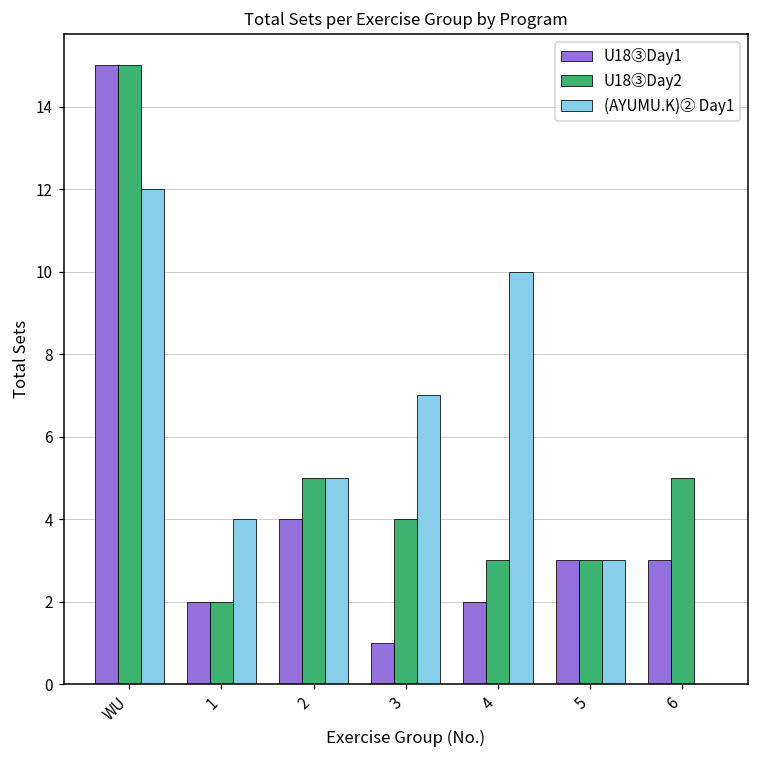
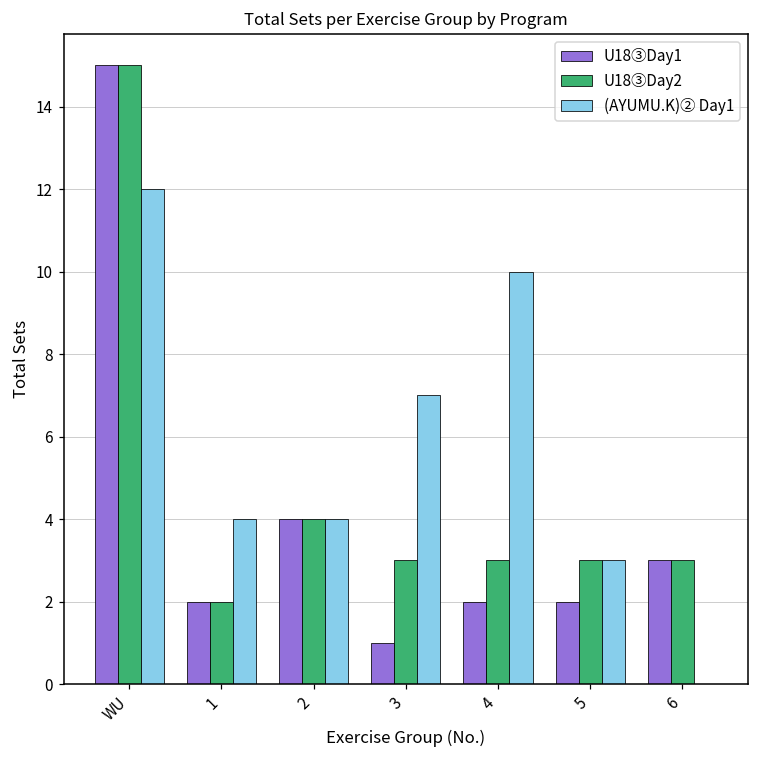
U18③Day2, 2: 5 -> 4
(AYUMU.K)② Day1, 2: 5 -> 4
U18③Day2, 3: 4 -> 3
U18③Day1, 5: 3 -> 2
U18③Day2, 6: 5 -> 3
